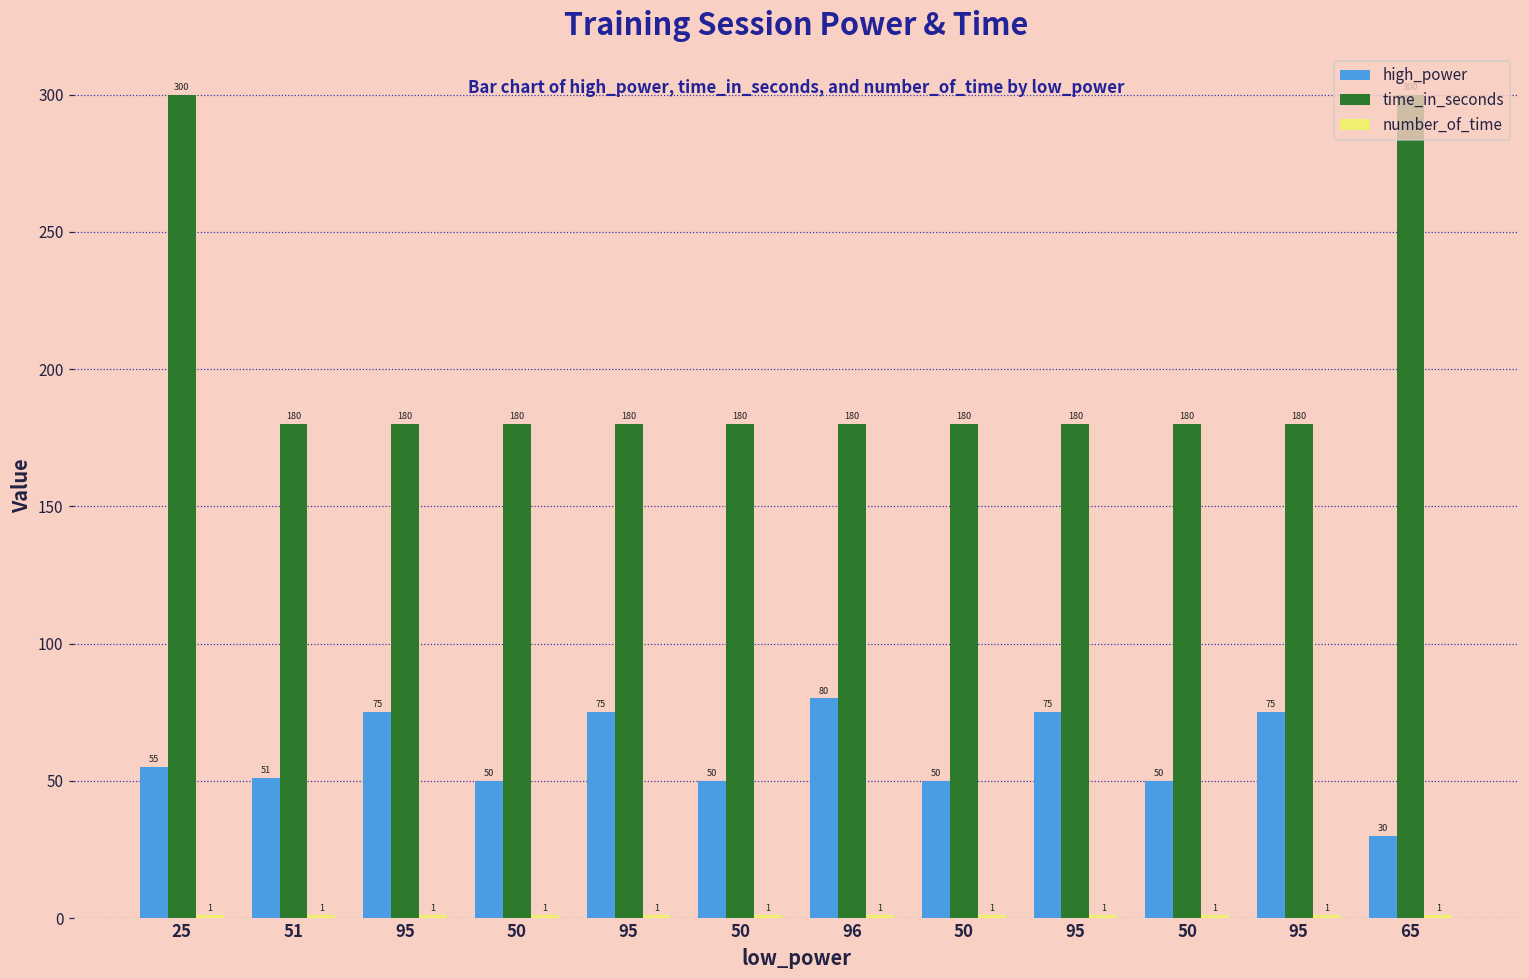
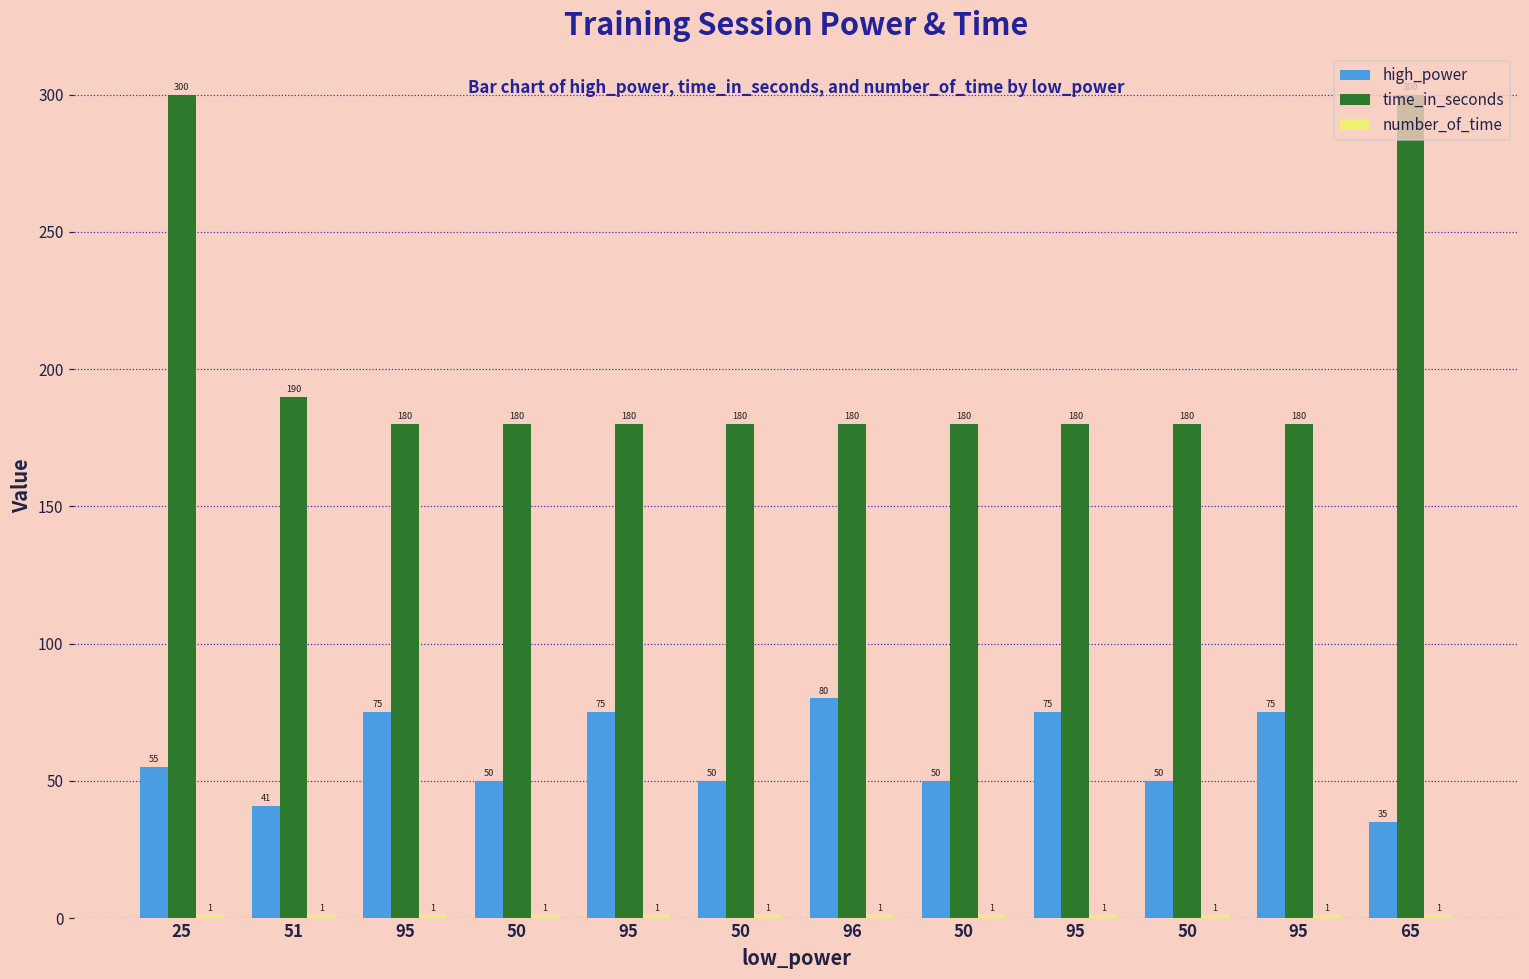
high_power, 51: 51 -> 41
time_in_seconds, 51: 180 -> 190
high_power, 65: 30 -> 35
